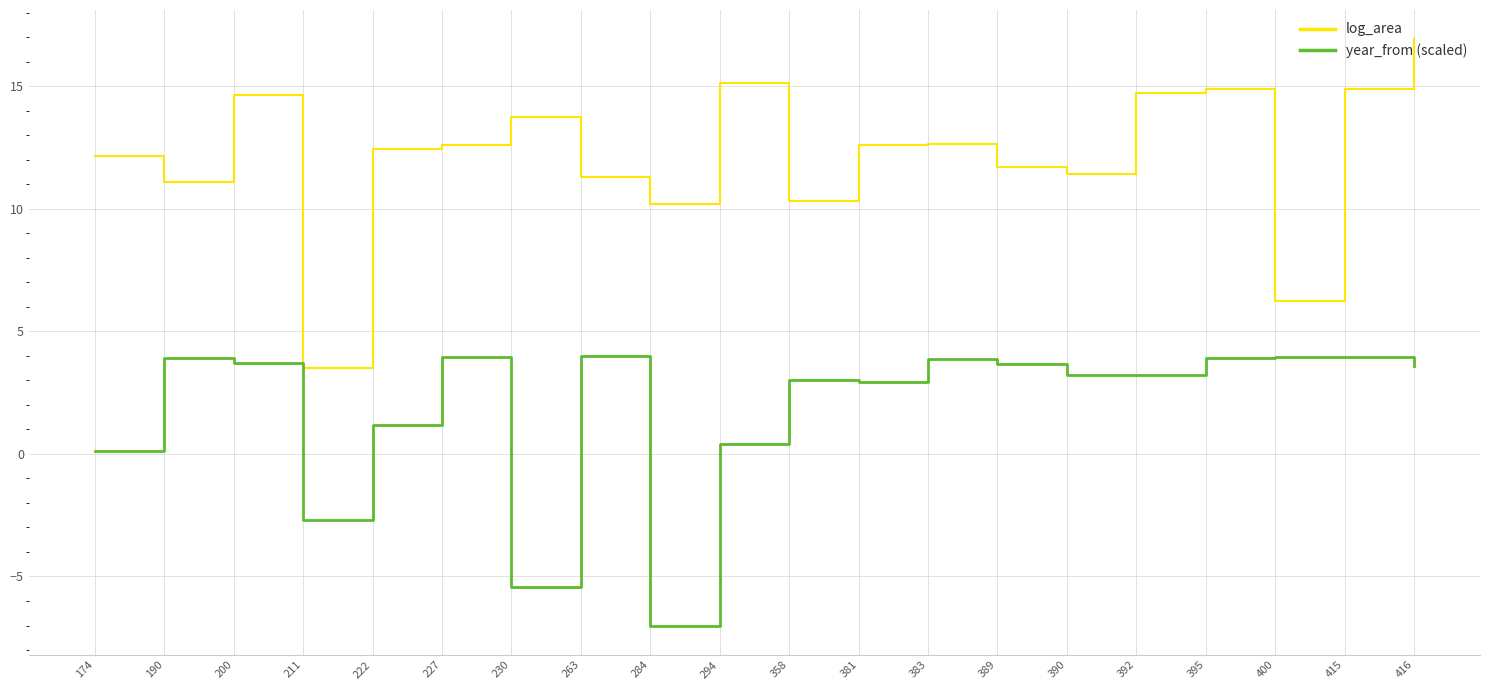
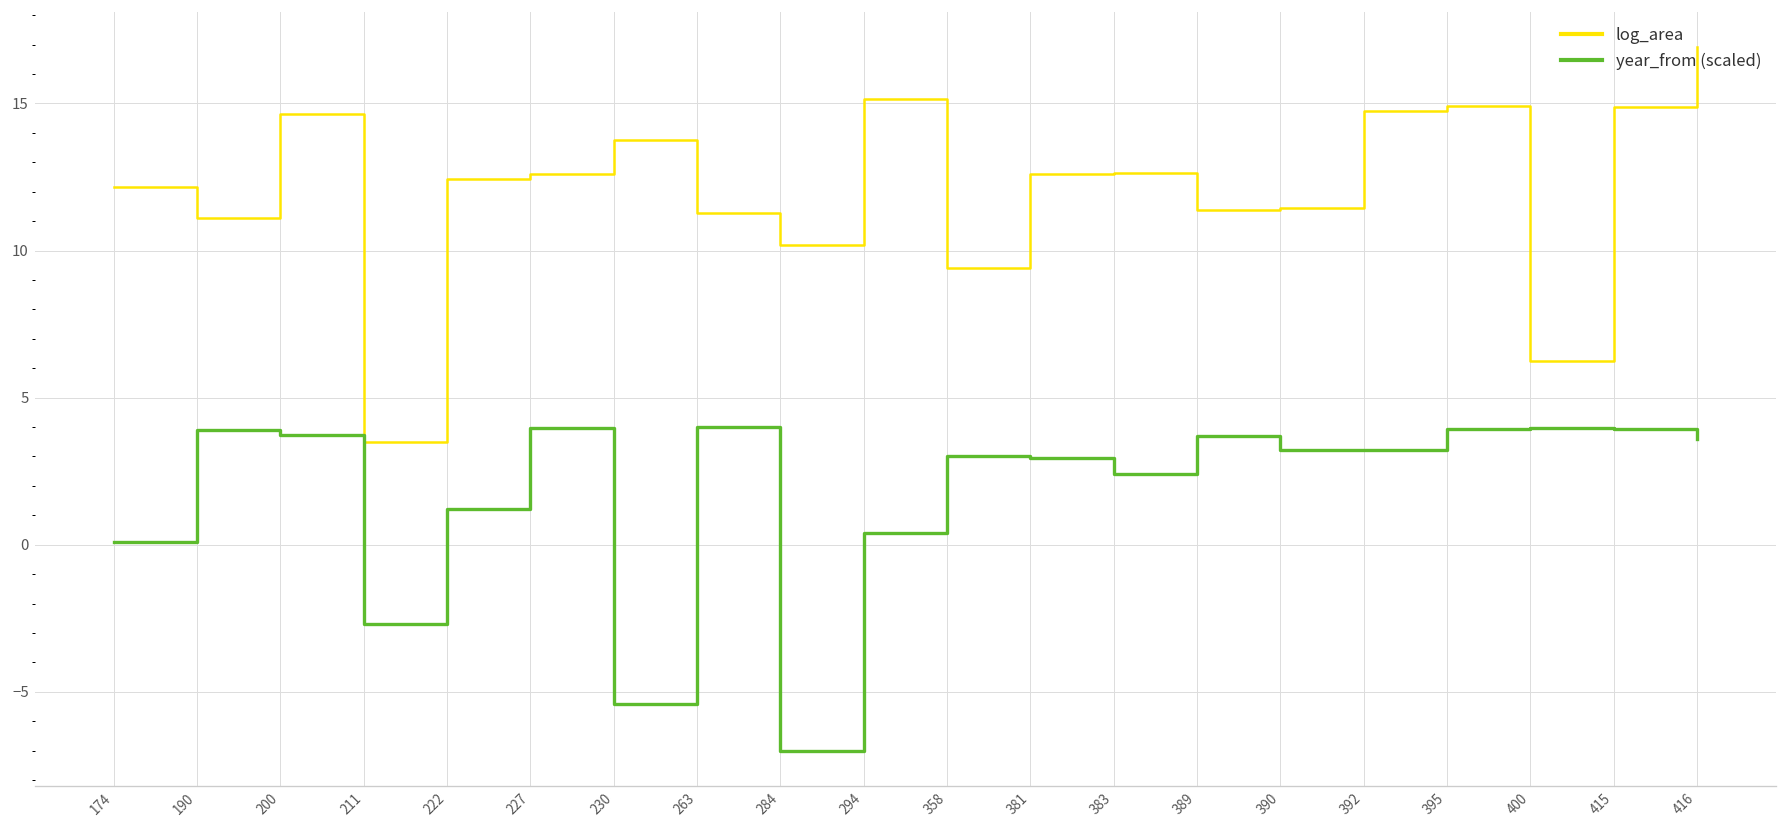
log_area, 358: 10.3 -> 9.4
year_from (scaled), 383: 3.9 -> 2.4
log_area, 389: 11.7 -> 11.4
